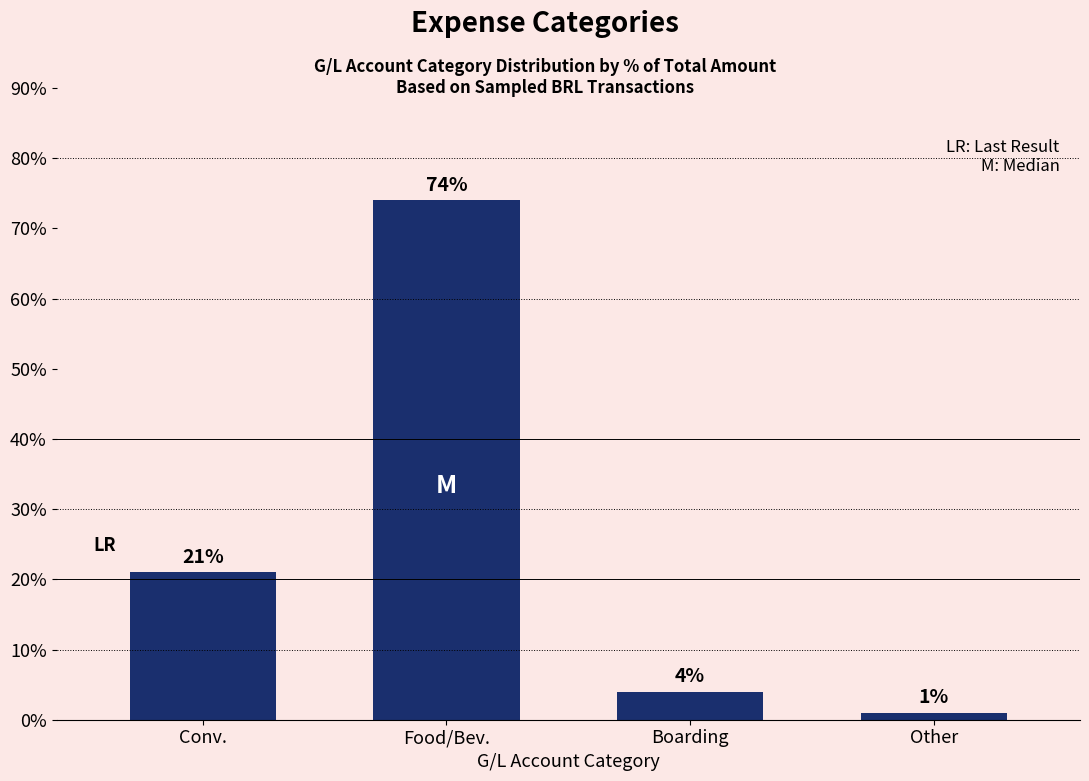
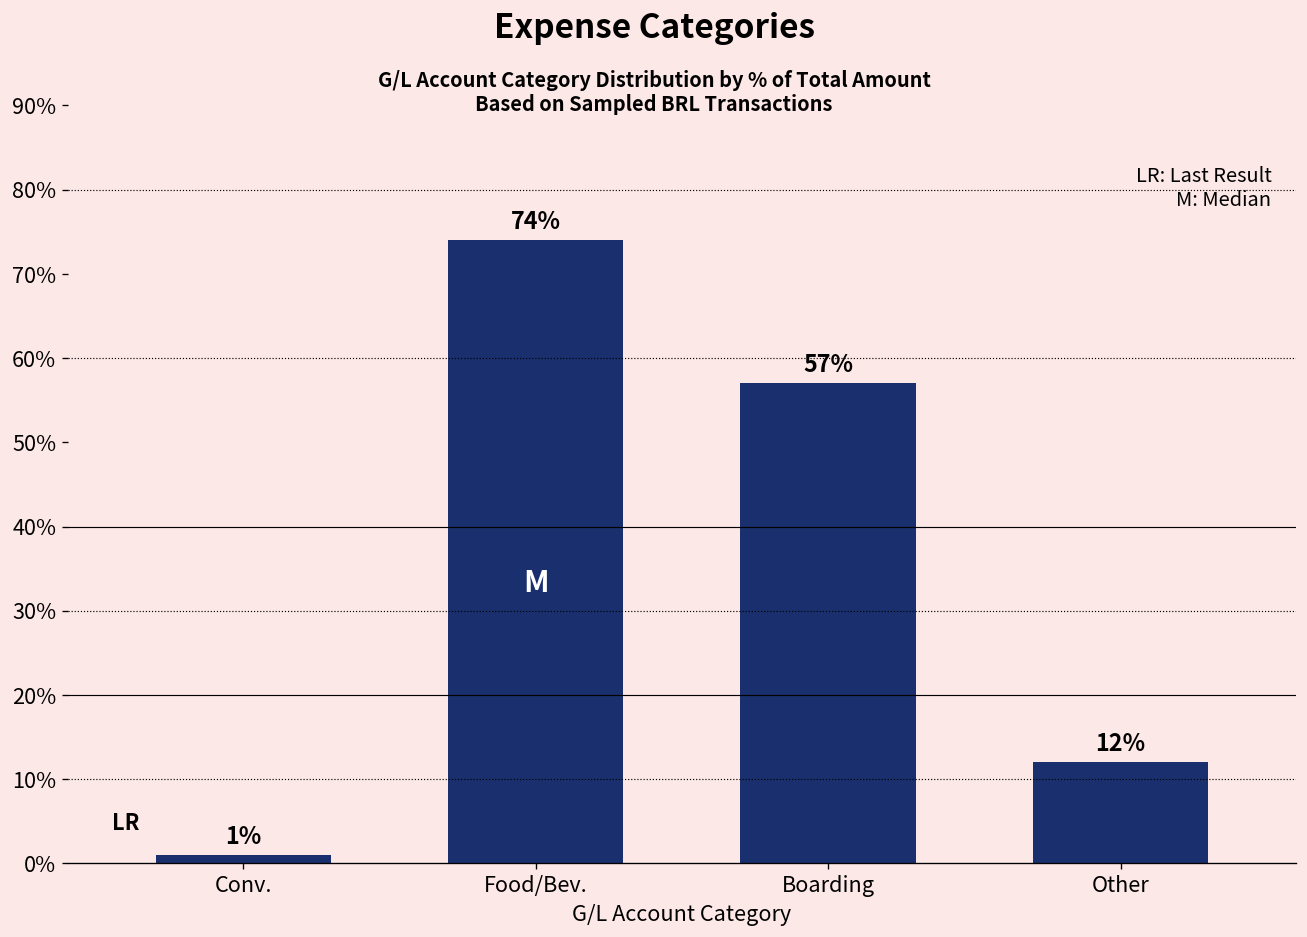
Conv.: 21% -> 1%
Boarding: 4% -> 57%
Other: 1% -> 12%
